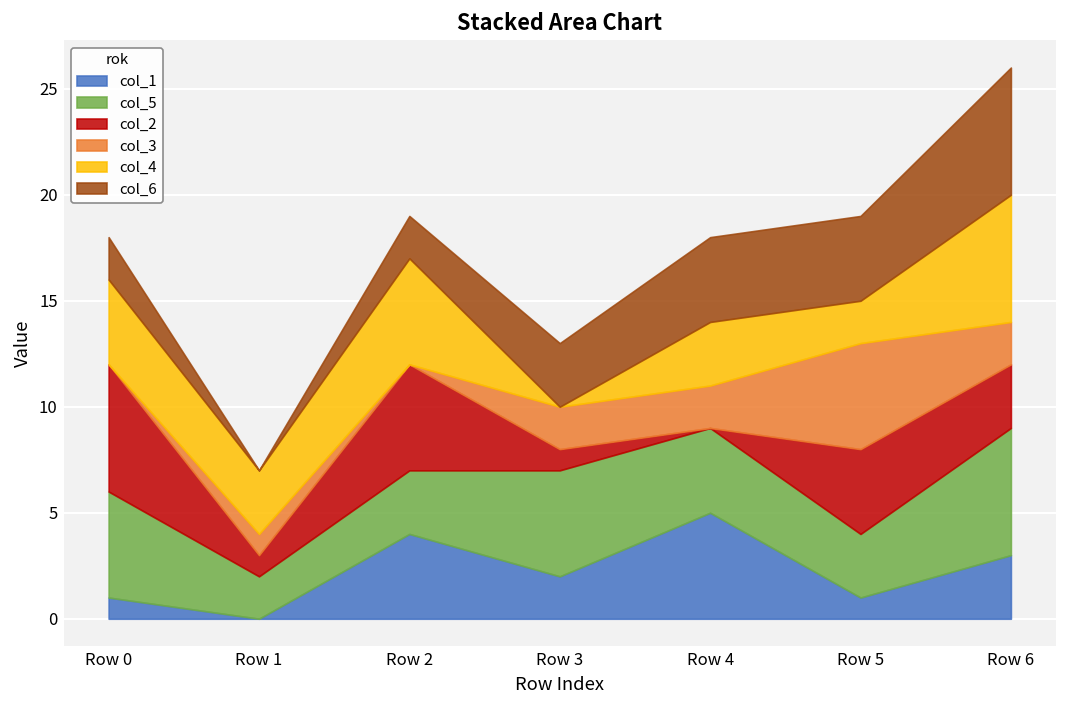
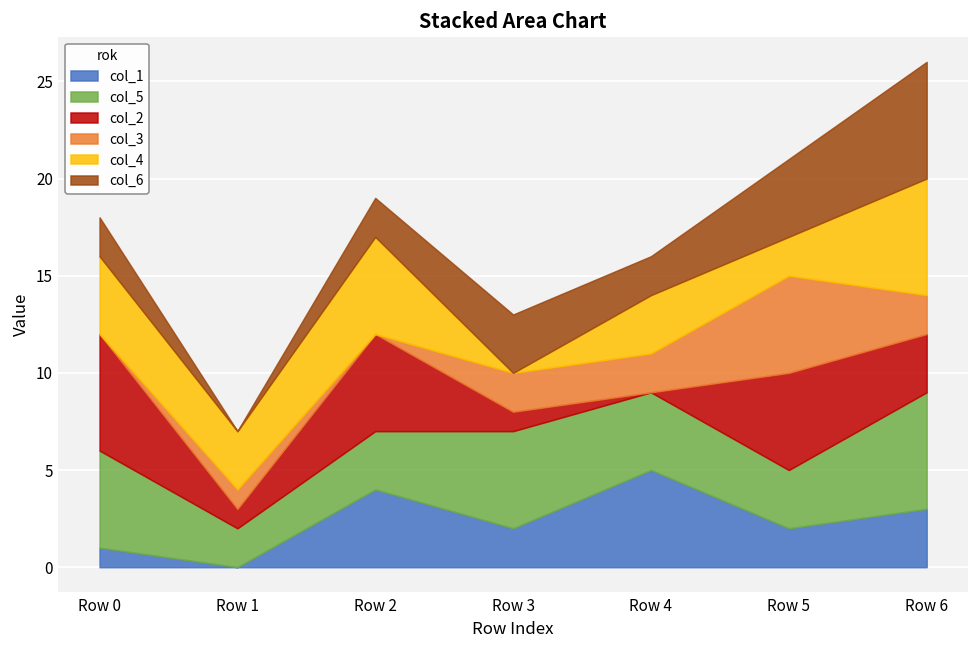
col_6, Row 4: 4 -> 2
col_1, Row 5: 1 -> 2
col_2, Row 5: 4 -> 5
